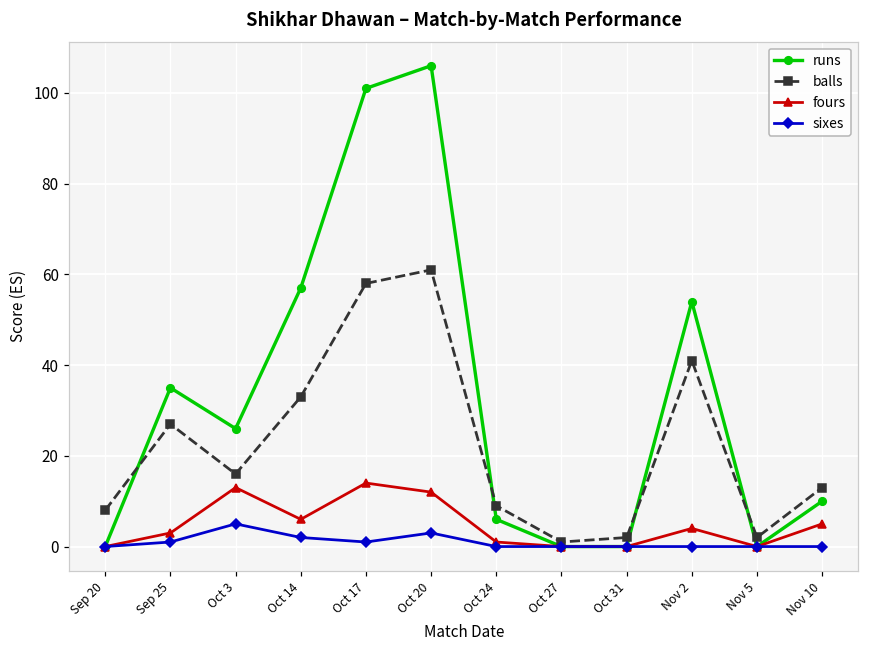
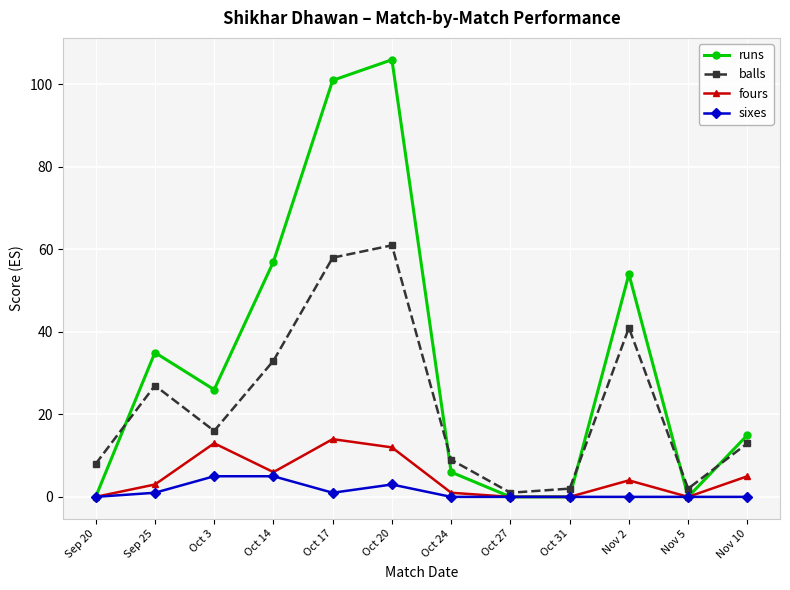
sixes, Oct 14: 2 -> 5
runs, Nov 10: 10 -> 15
